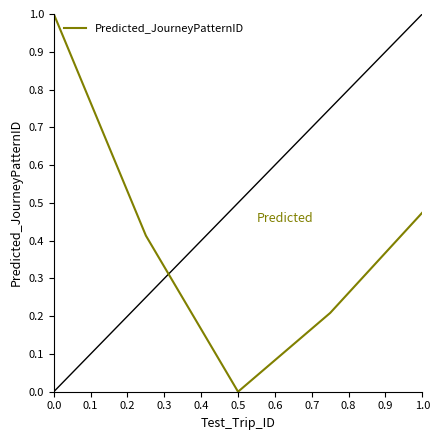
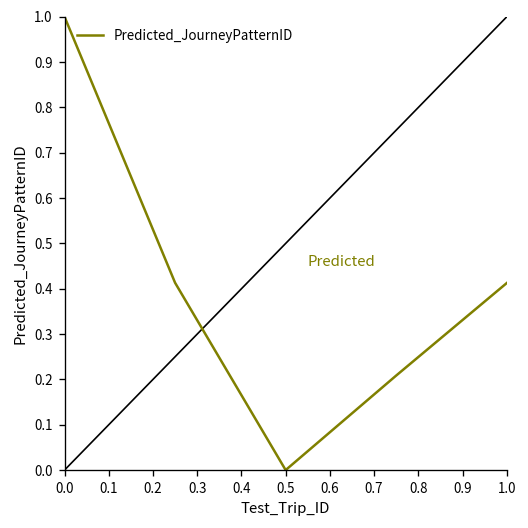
Predicted_JourneyPatternID, 1.0: 0.47 -> 0.41
